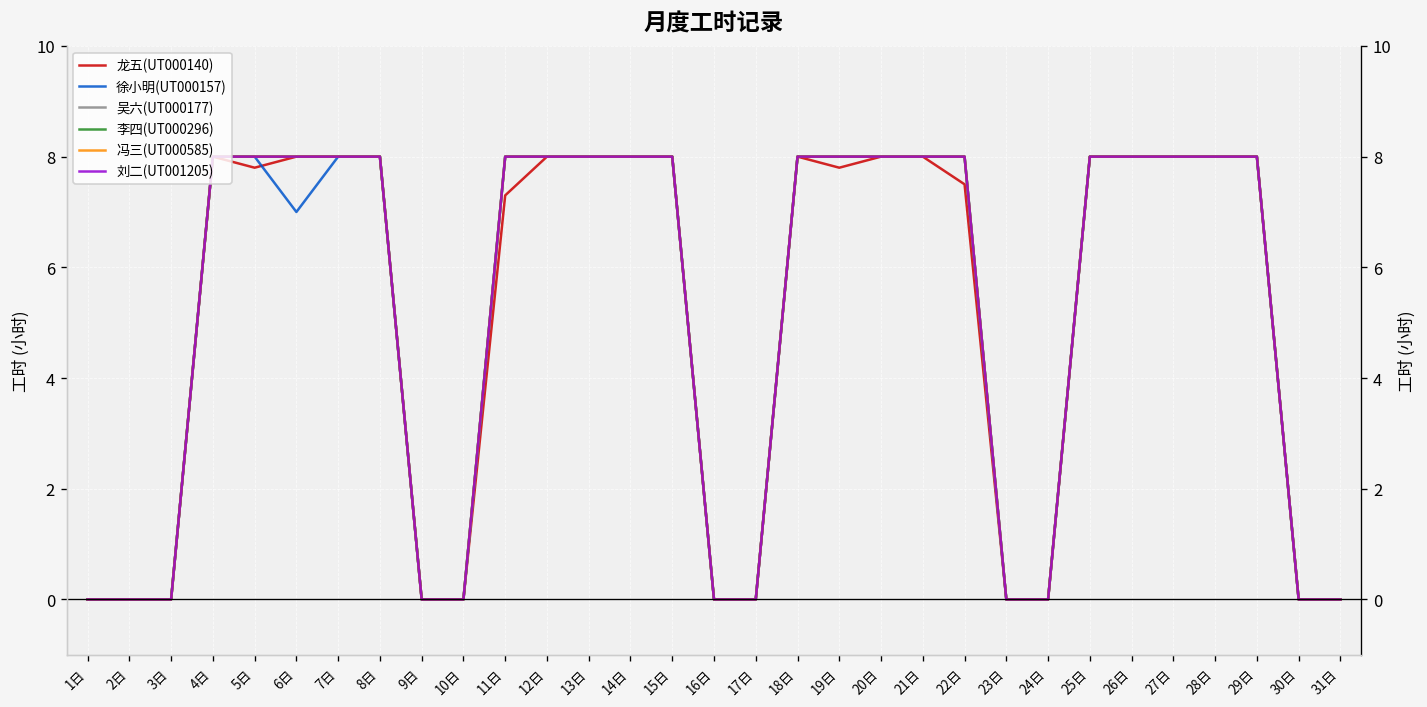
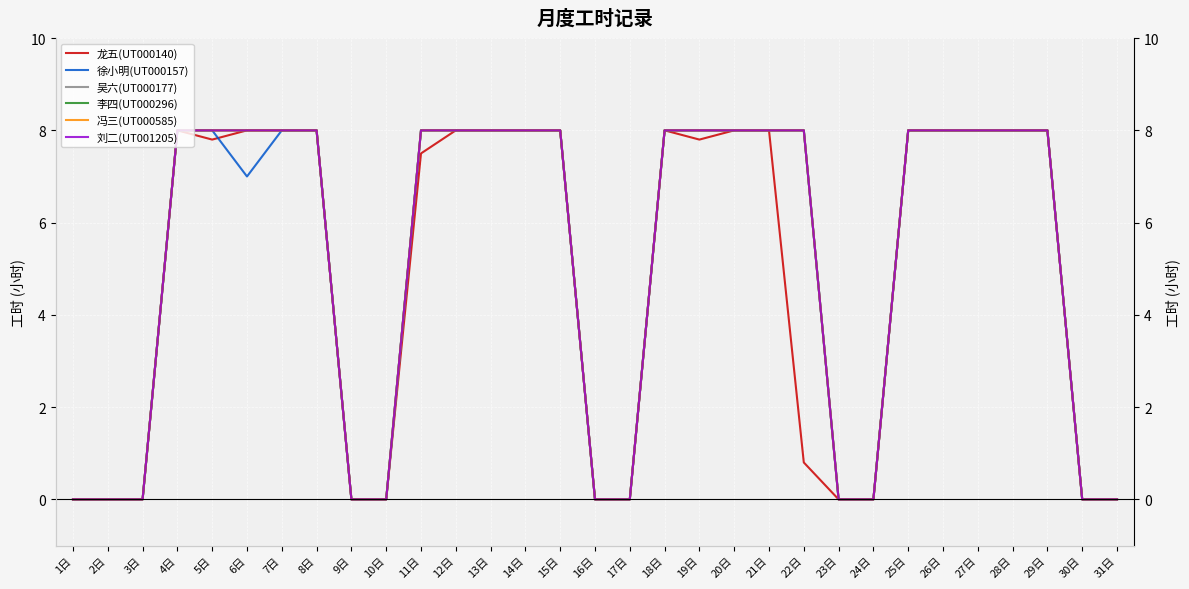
龙五(UT000140), 11日: 7.3 -> 7.5
龙五(UT000140), 22日: 7.5 -> 0.8
